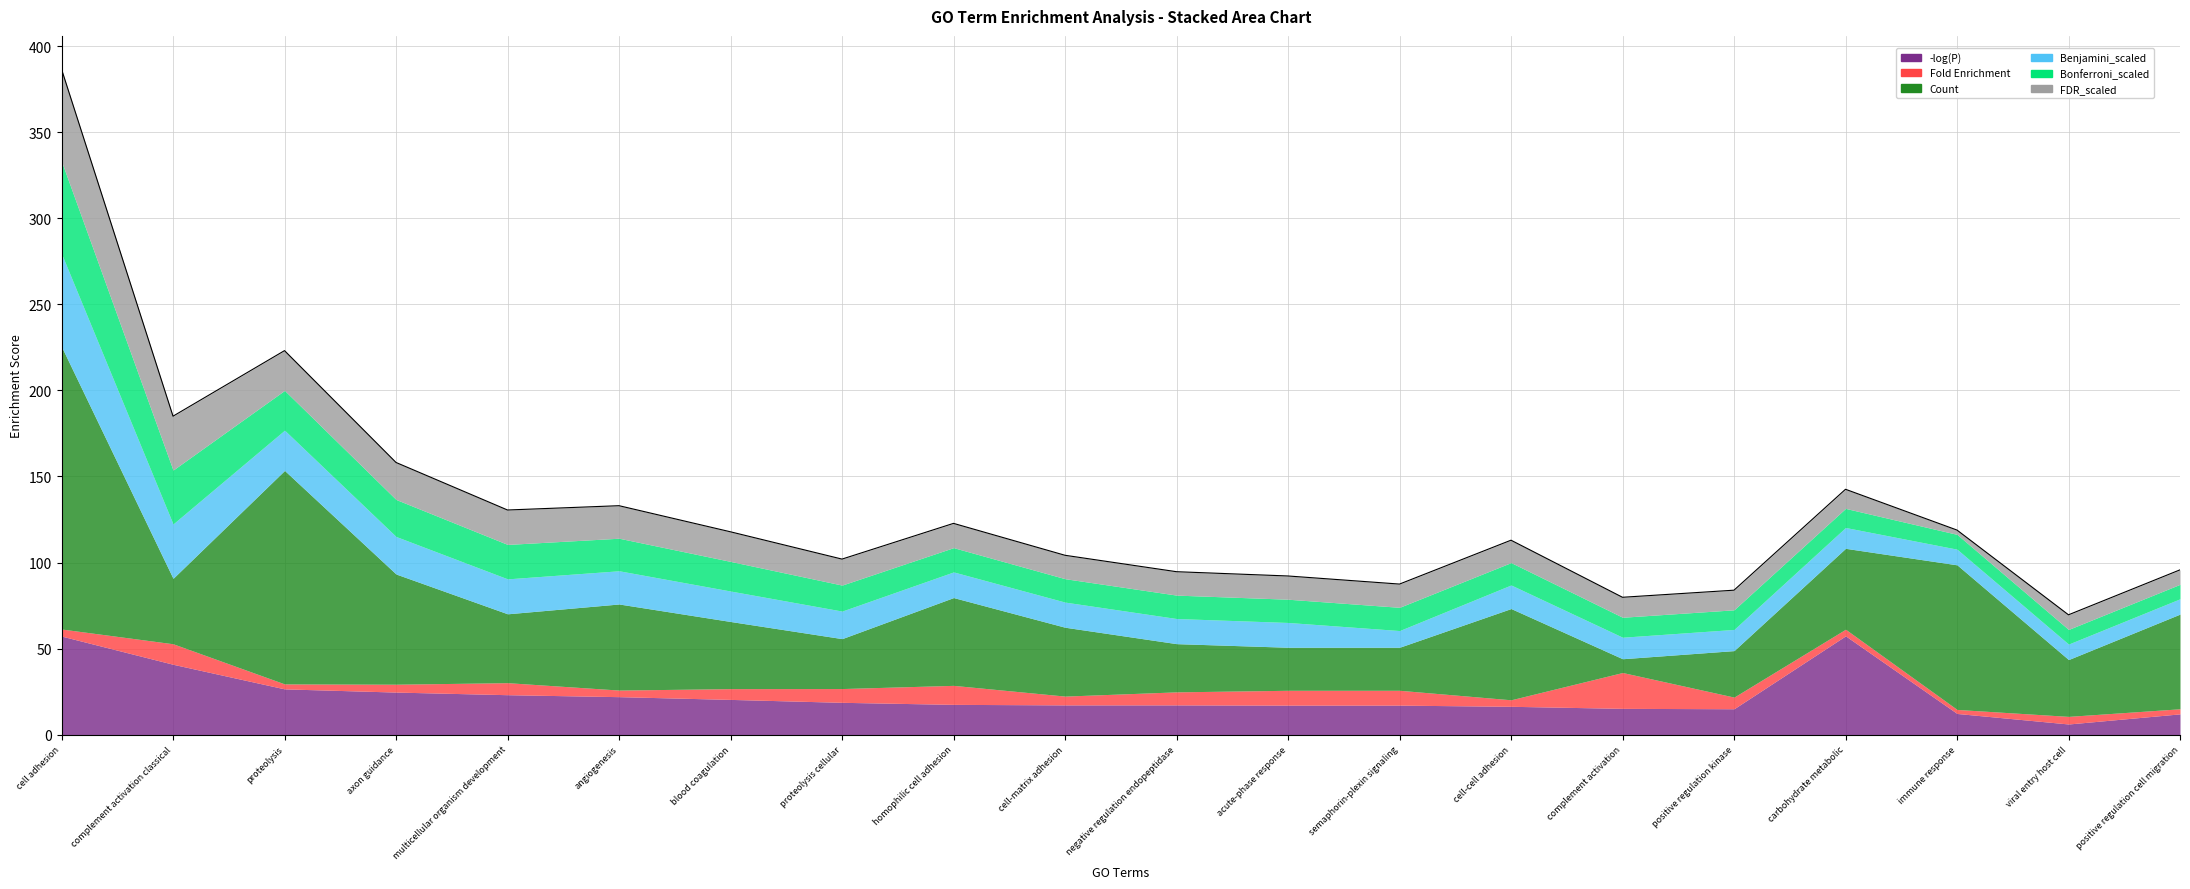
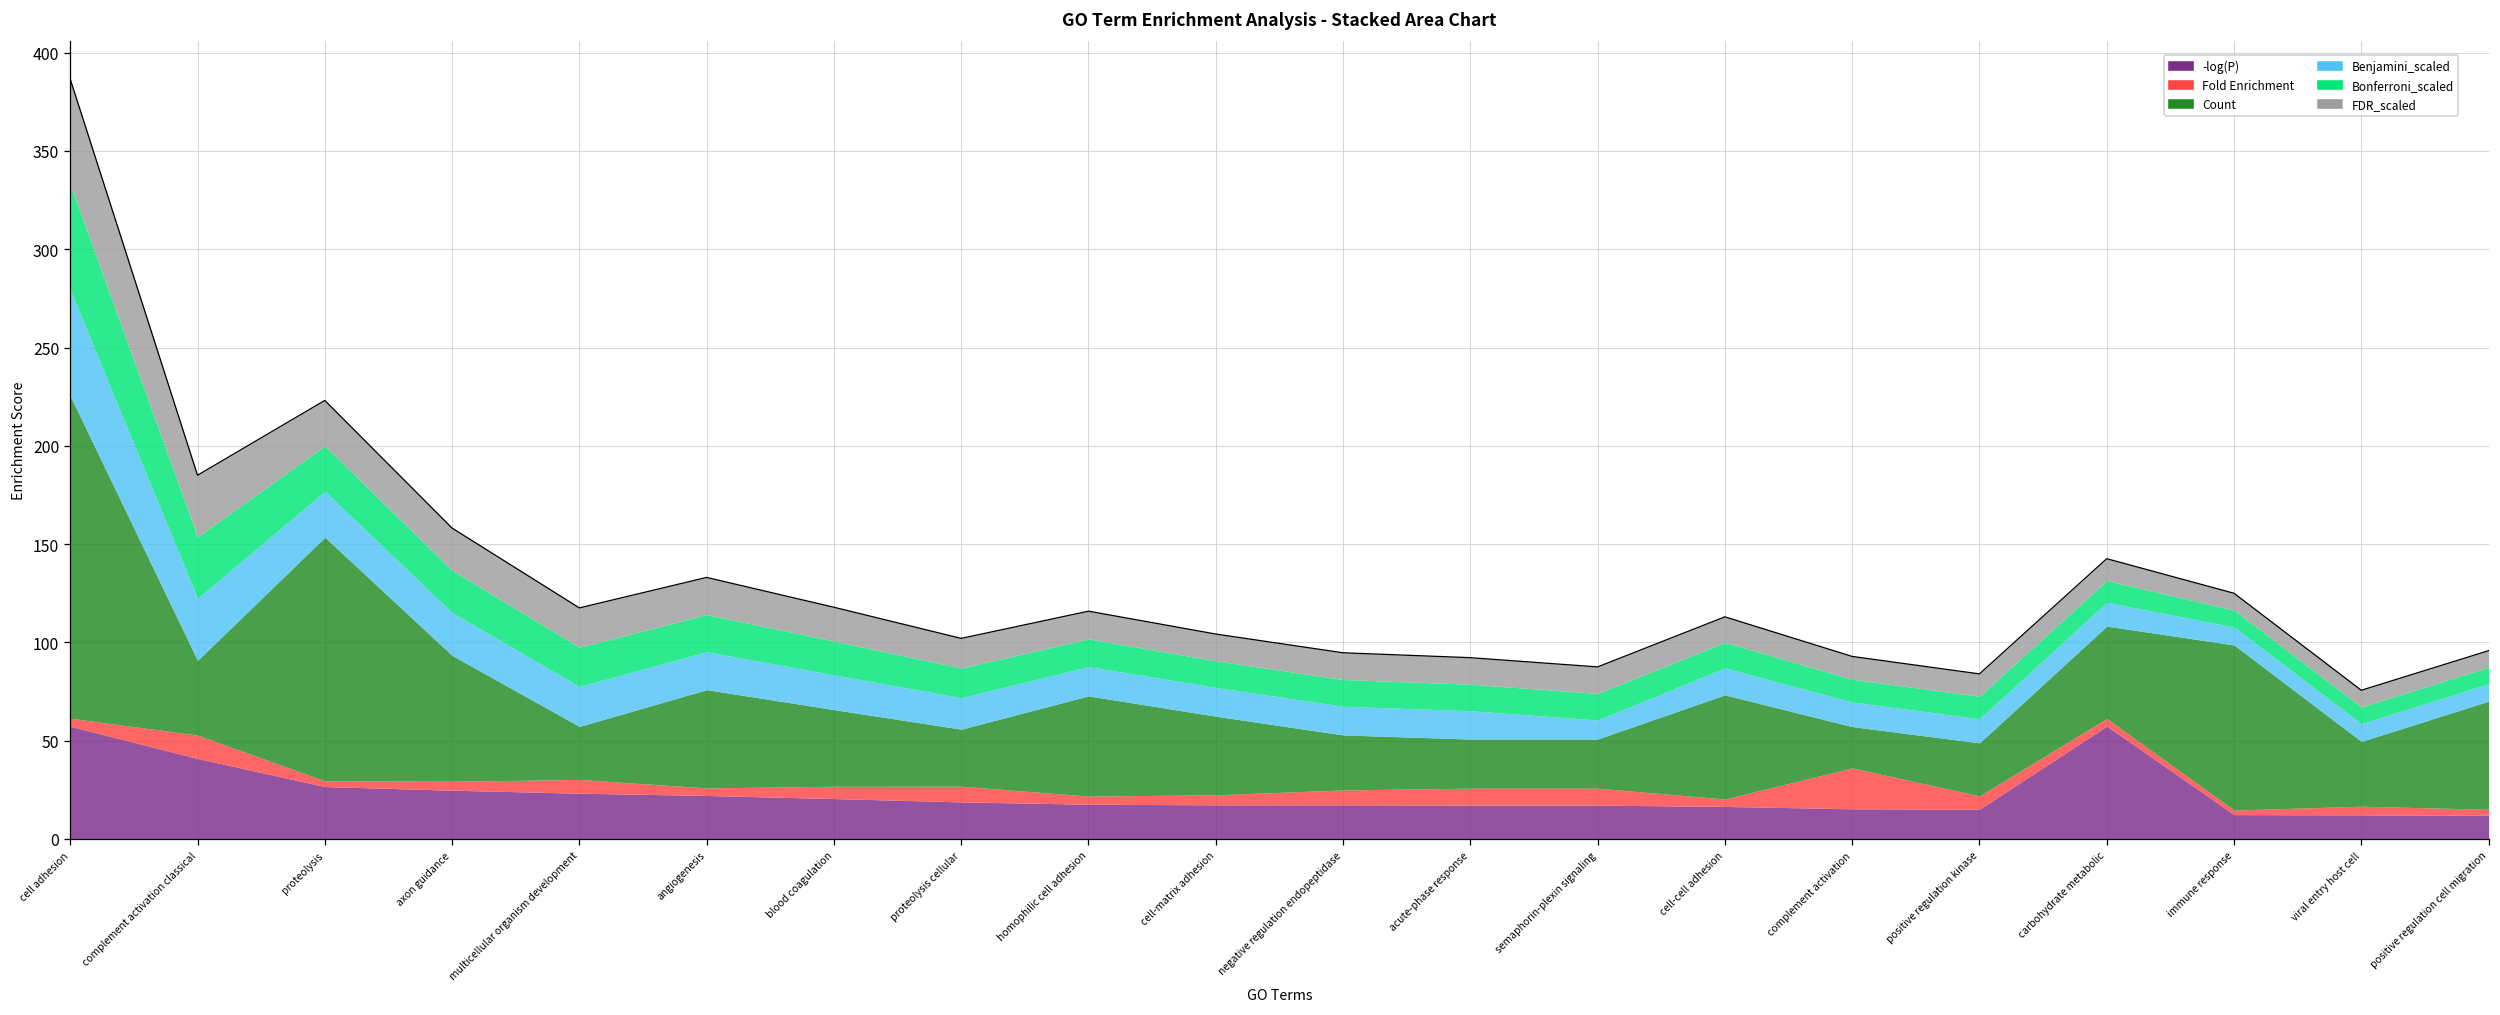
Count, multicellular organism development: 40 -> 27
Fold Enrichment, homophilic cell adhesion: 11 -> 4
Count, complement activation: 8 -> 21
FDR_scaled, immune response: 3 -> 9
-log(P), viral entry host cell: 6 -> 12
